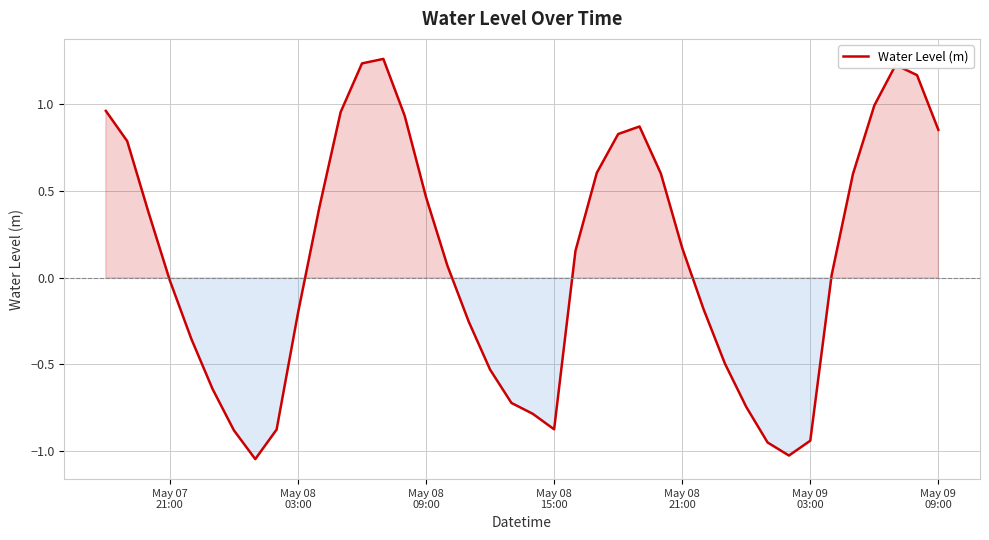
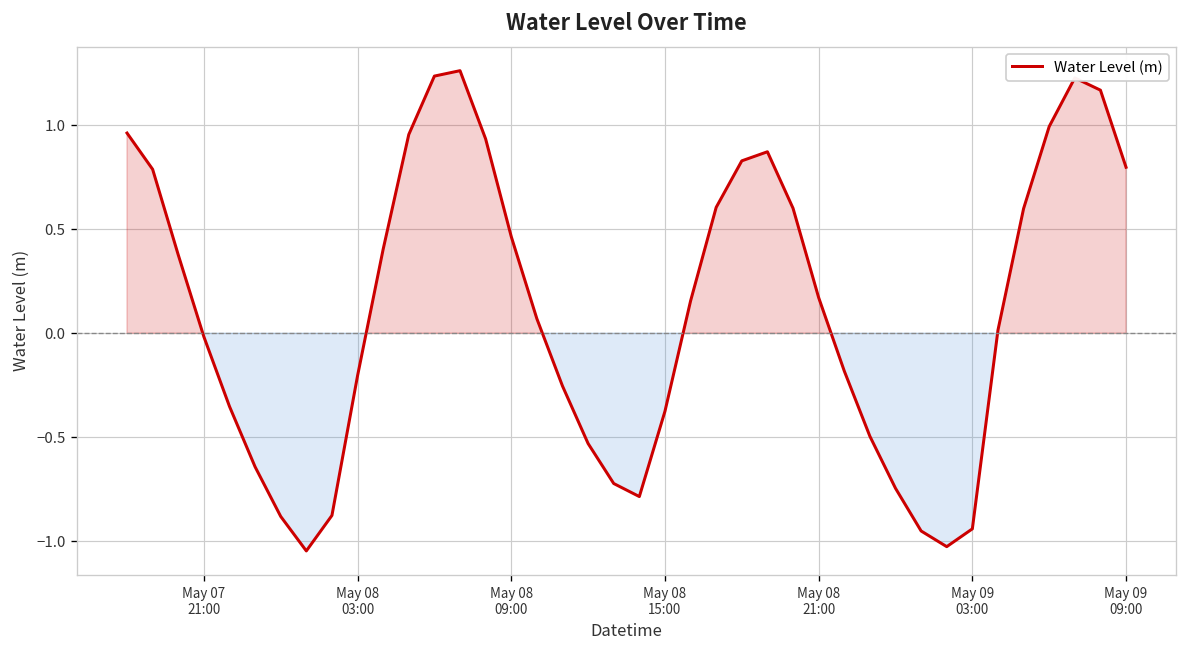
May 08 15:00: -0.87 -> -0.37
May 09 09:00: 0.85 -> 0.80
